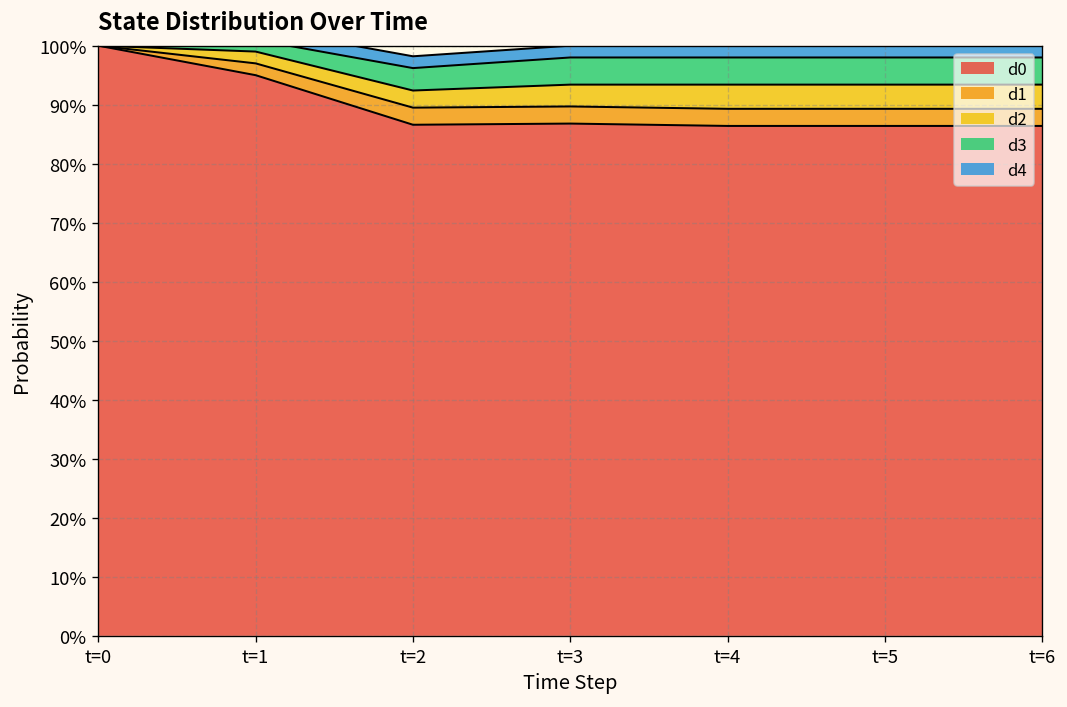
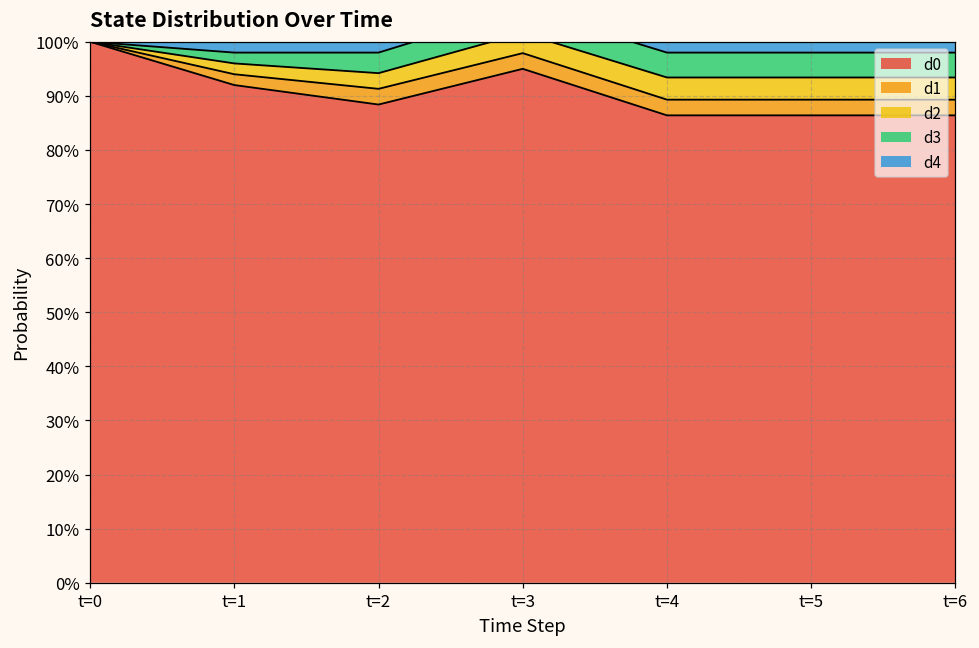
d0, t=1: 95% -> 92%
d0, t=2: 87% -> 88%
d0, t=3: 87% -> 95%
